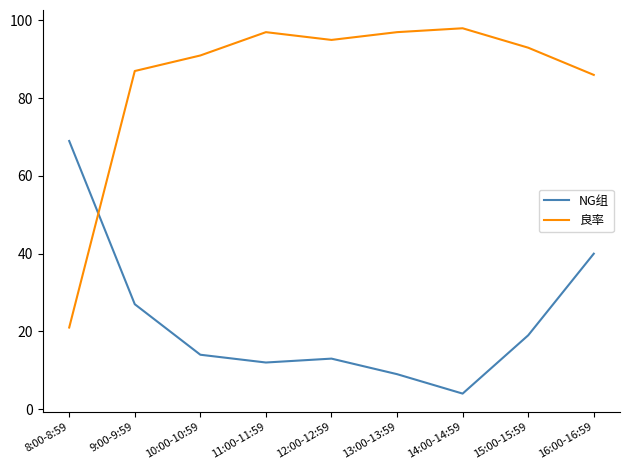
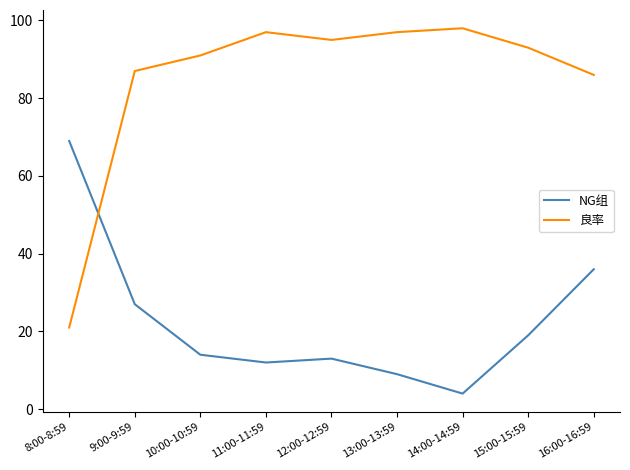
NG组, 16:00-16:59: 40 -> 36
